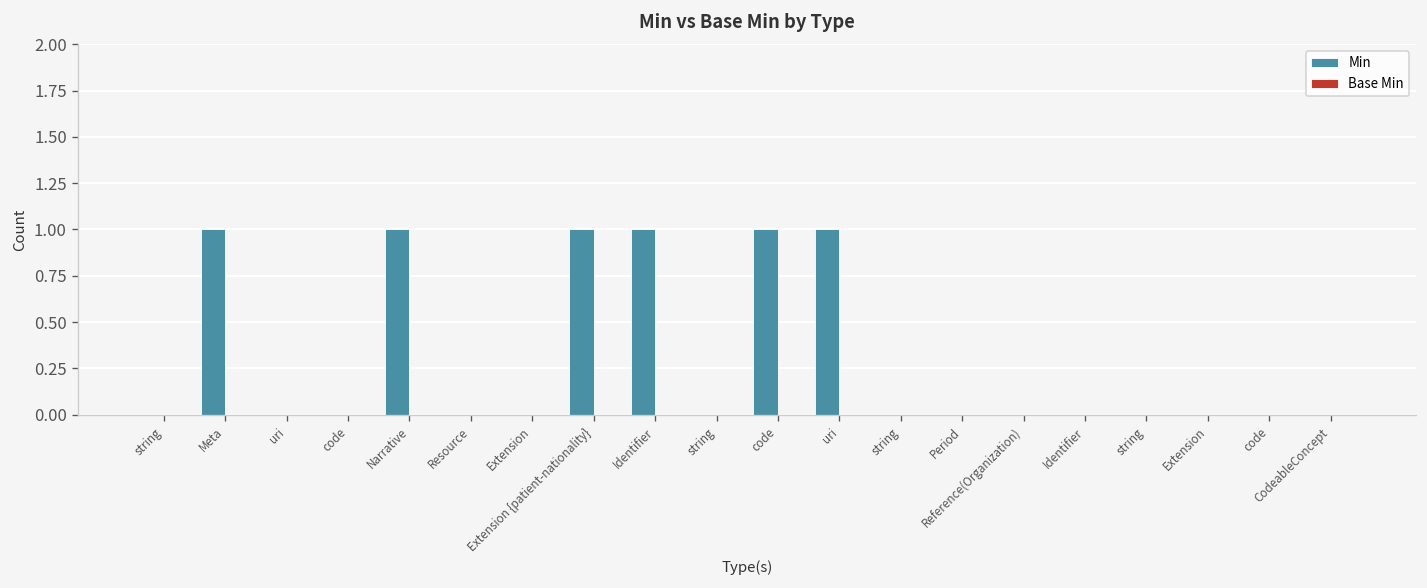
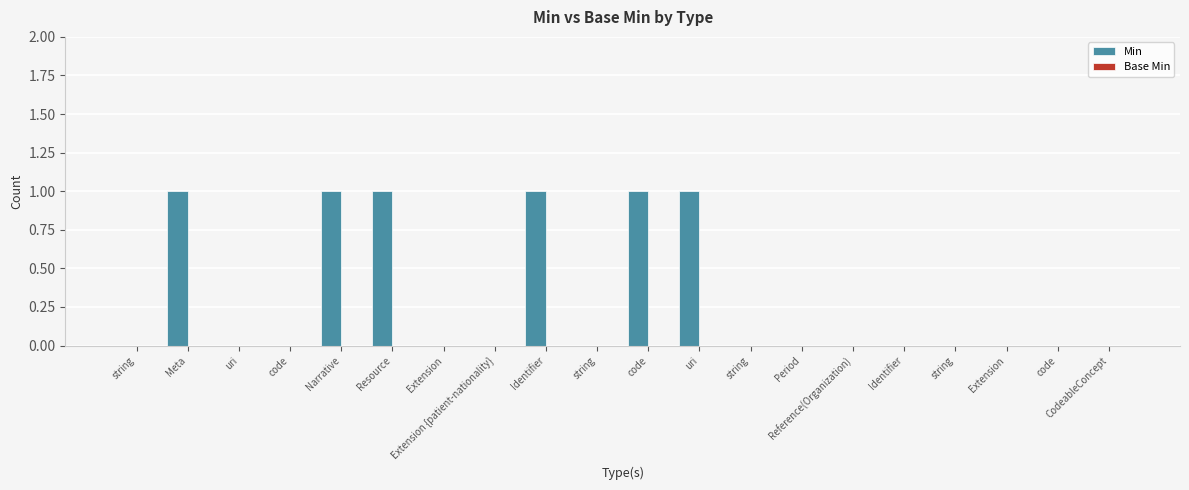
Min, Resource: 0 -> 1
Min, Extension {patient-nationality}: 1 -> 0
